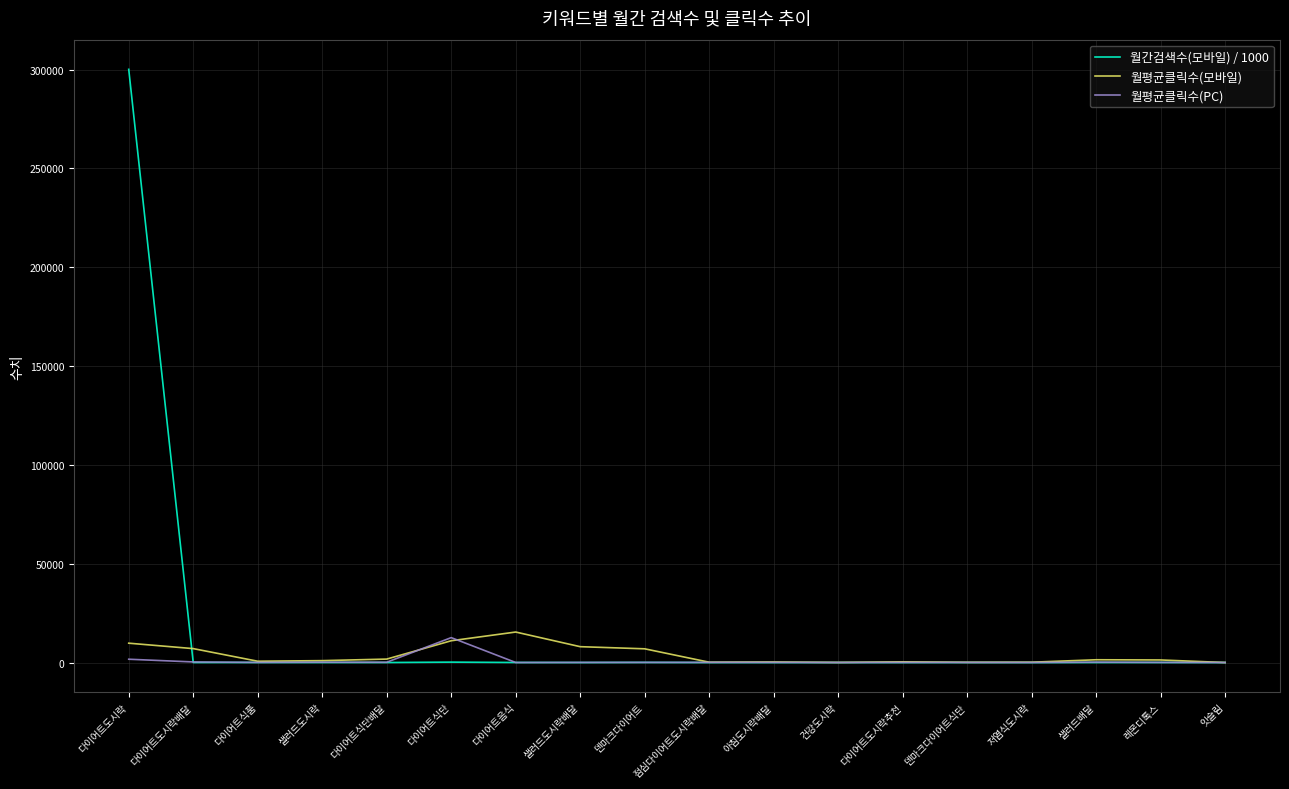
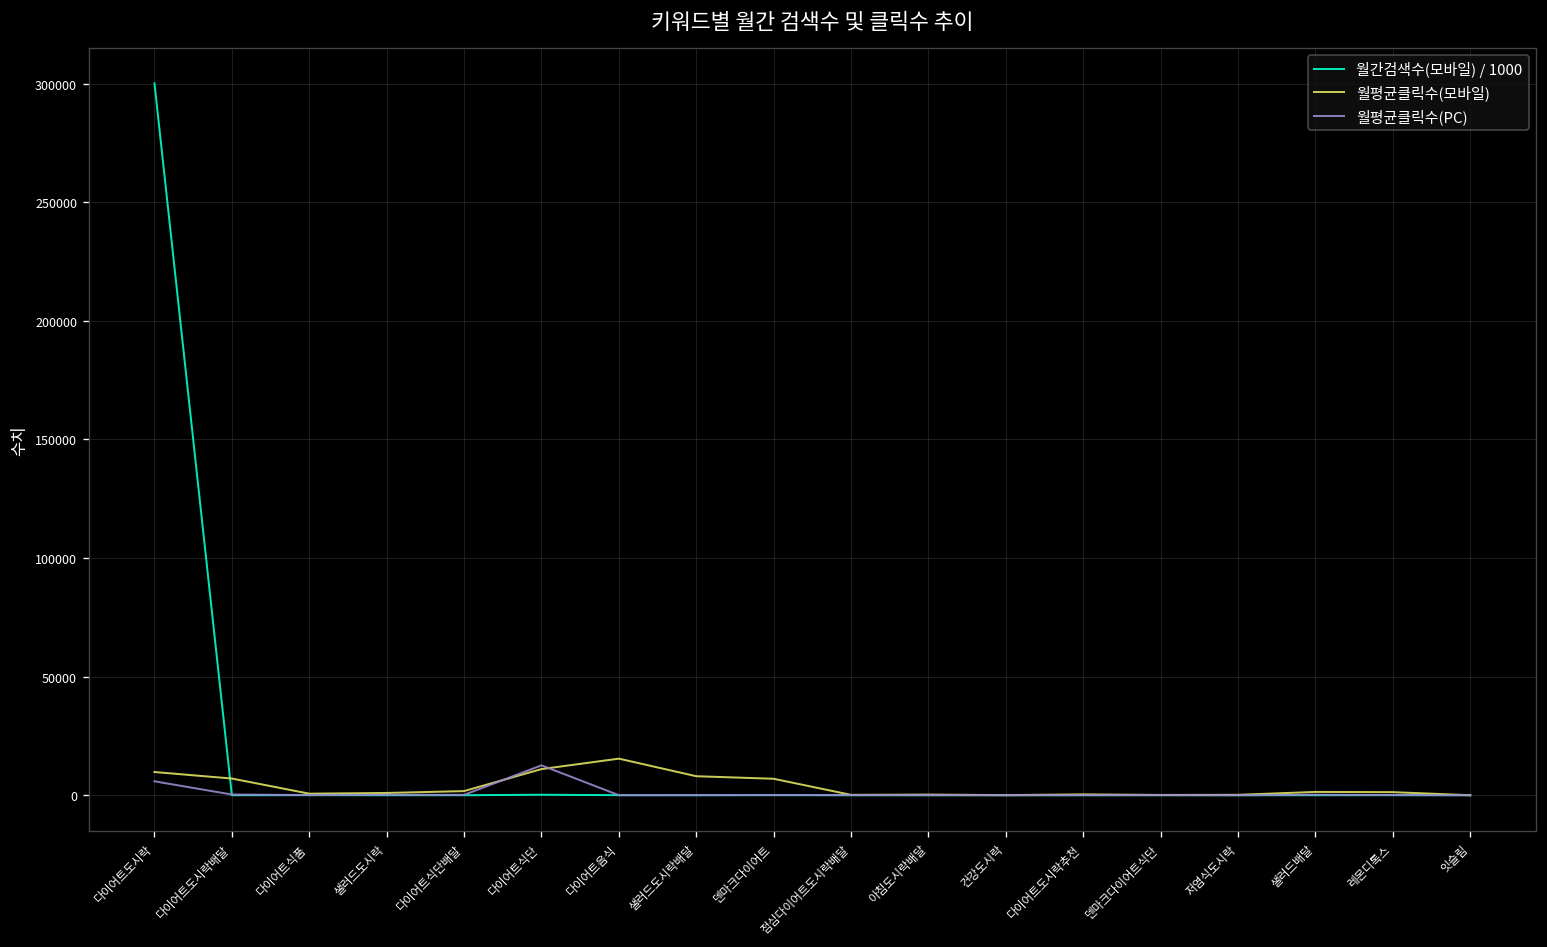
월평균클릭수(PC), 다이어트도시락: 2000 -> 6000
